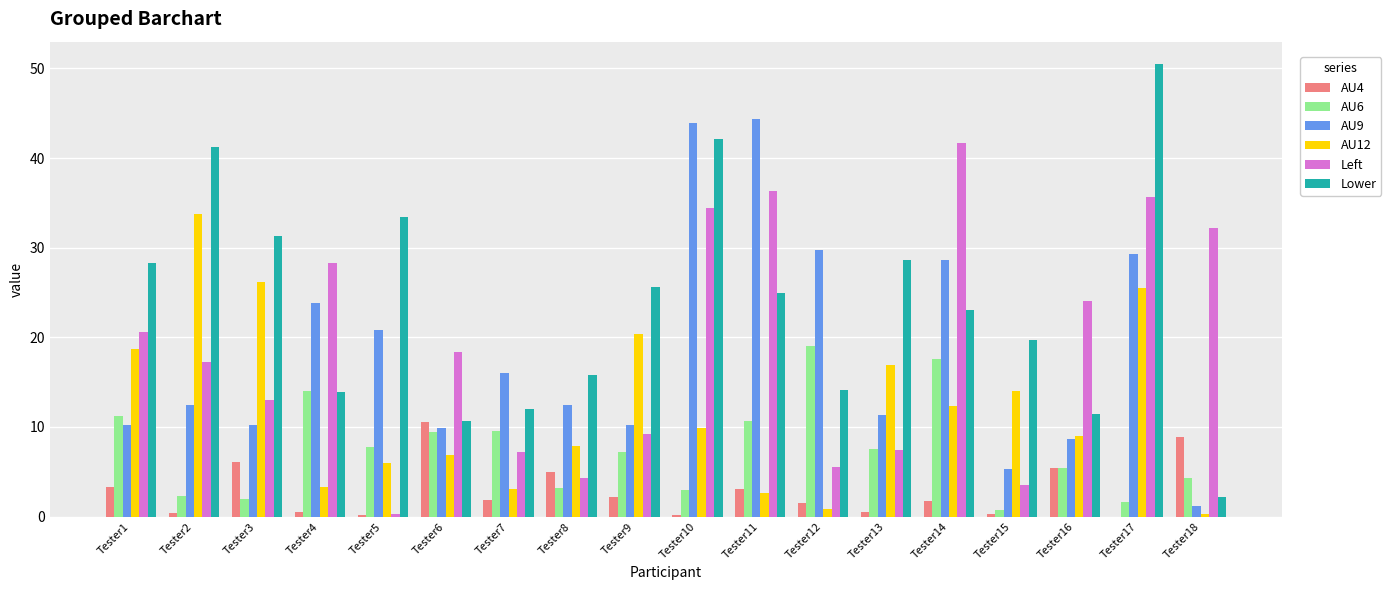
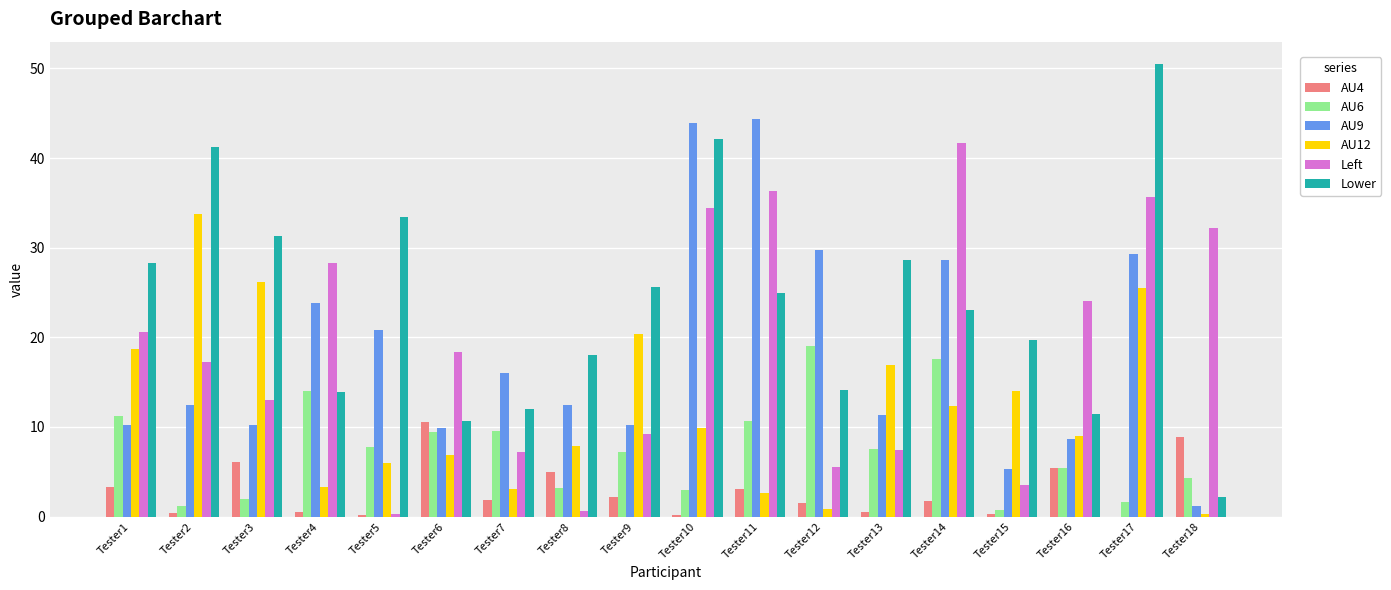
AU6, Tester2: 2 -> 1
Left, Tester8: 4 -> 1
Lower, Tester8: 16 -> 18
